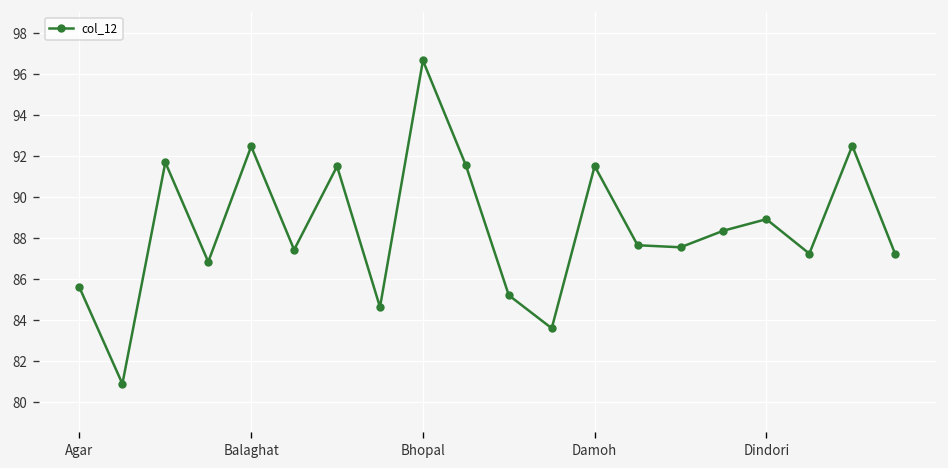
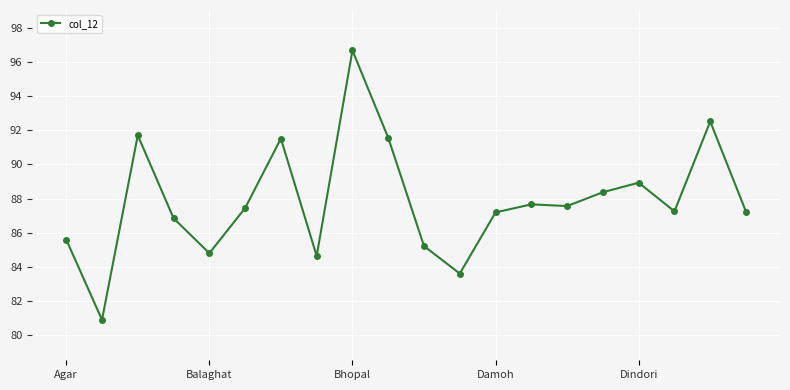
Balaghat: 92.5 -> 84.8
Damoh: 91.5 -> 87.2
